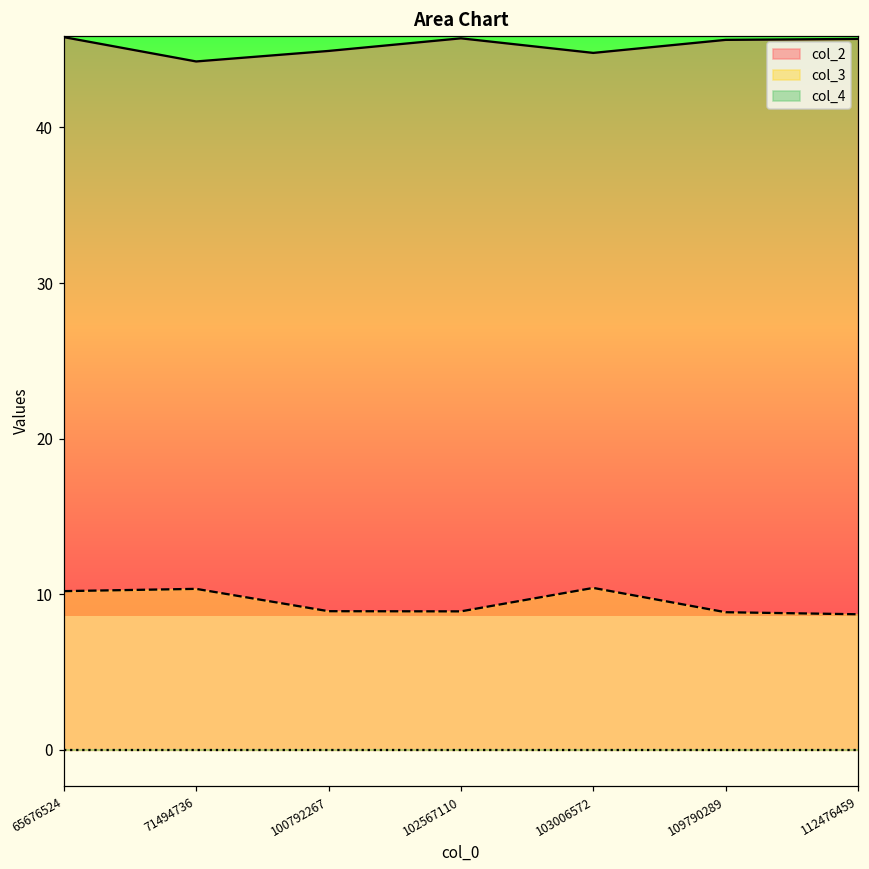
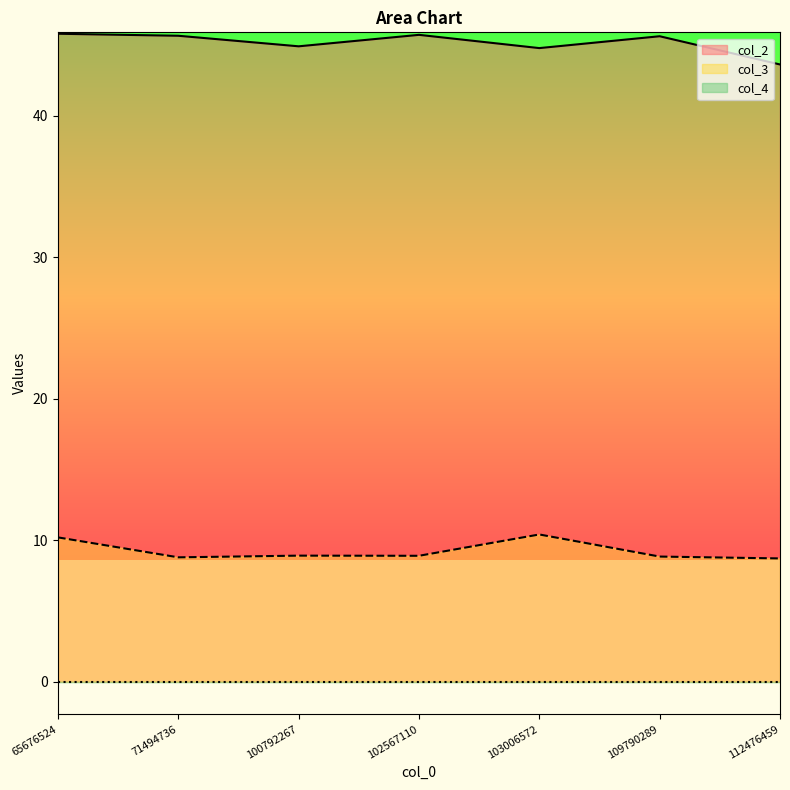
col_2, 71494736: 44.2 -> 45.7
col_3, 71494736: 10.3 -> 8.8
col_2, 112476459: 45.7 -> 43.6
